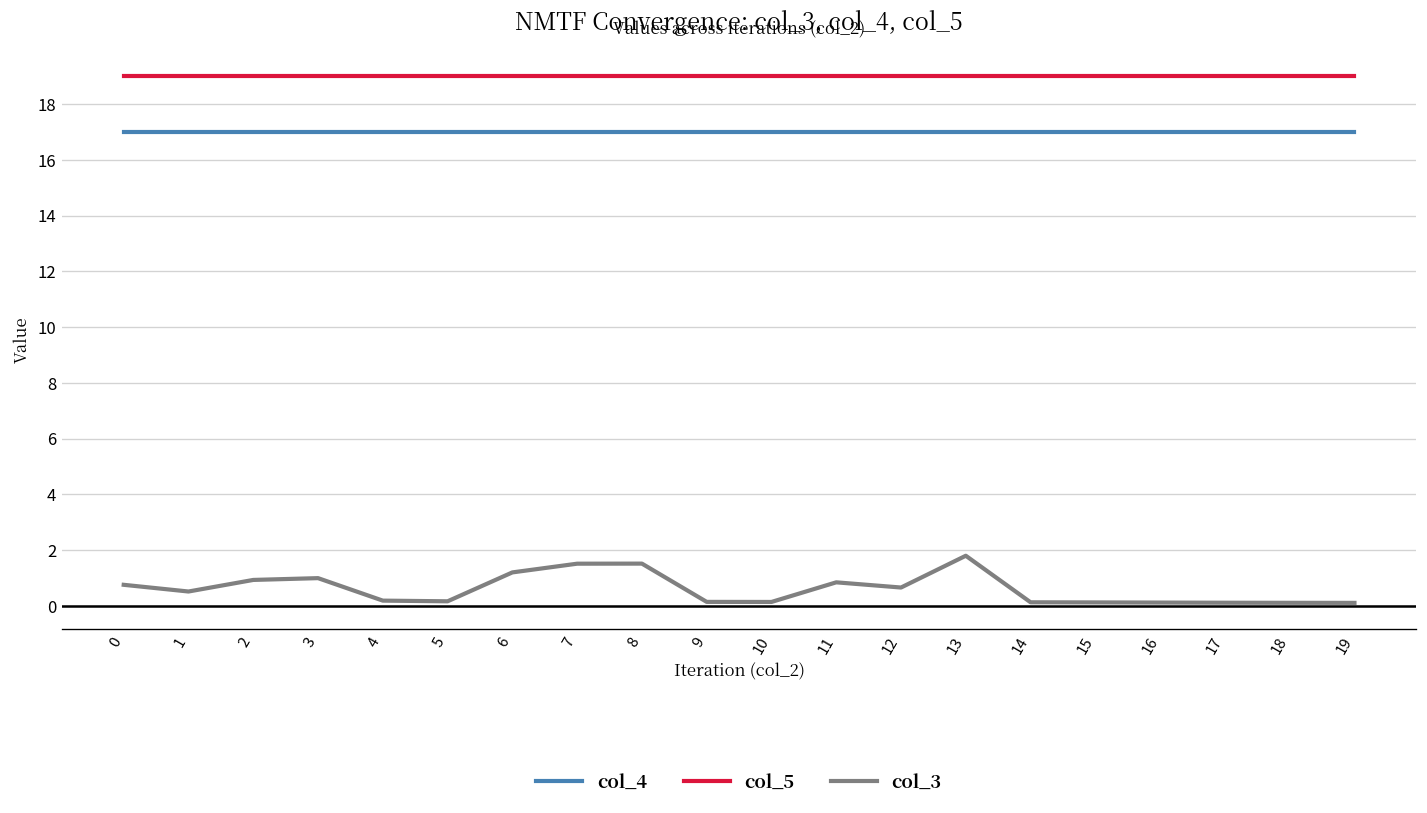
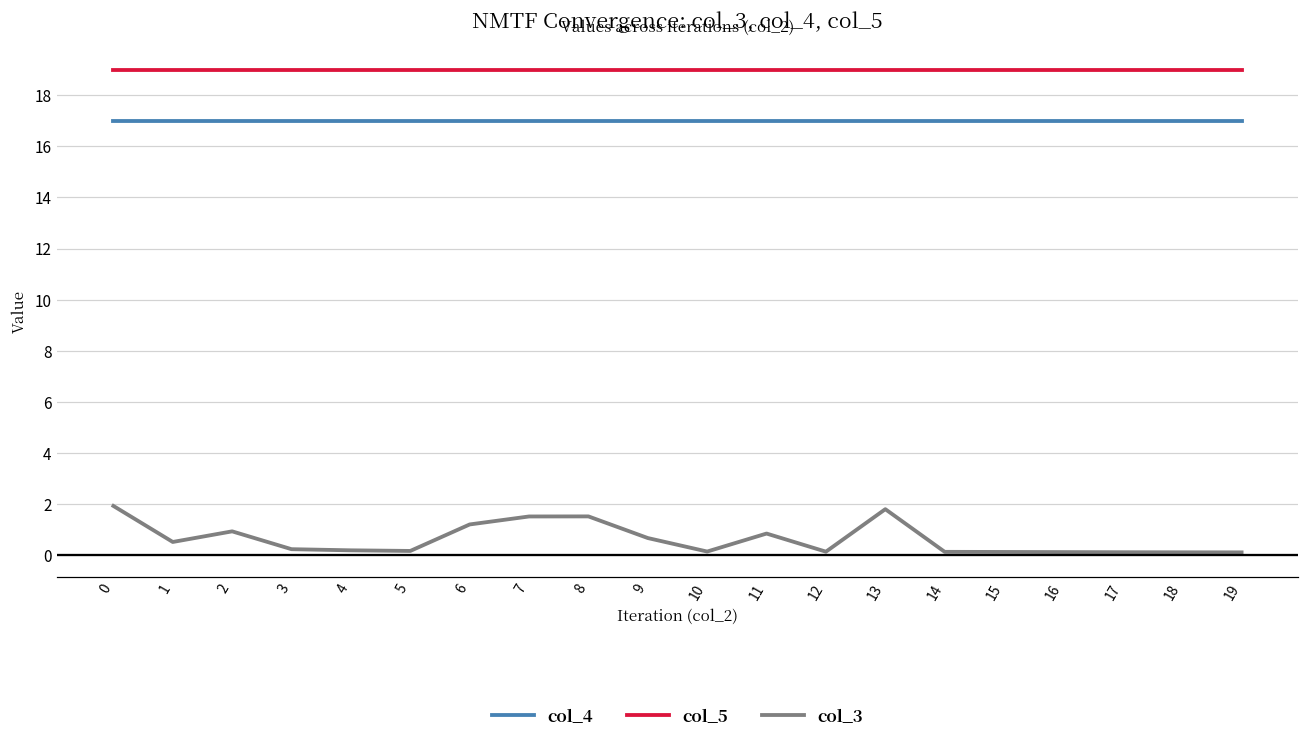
col_3, 0: 0.8 -> 1.9
col_3, 3: 1.0 -> 0.2
col_3, 9: 0.1 -> 0.7
col_3, 12: 0.7 -> 0.1
